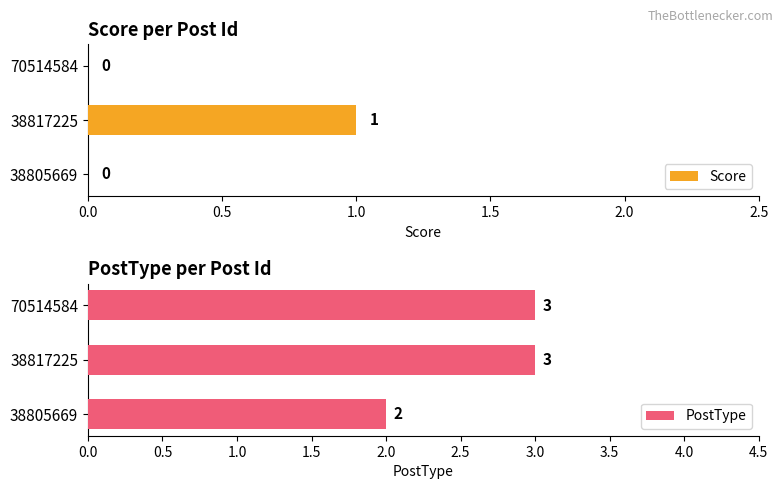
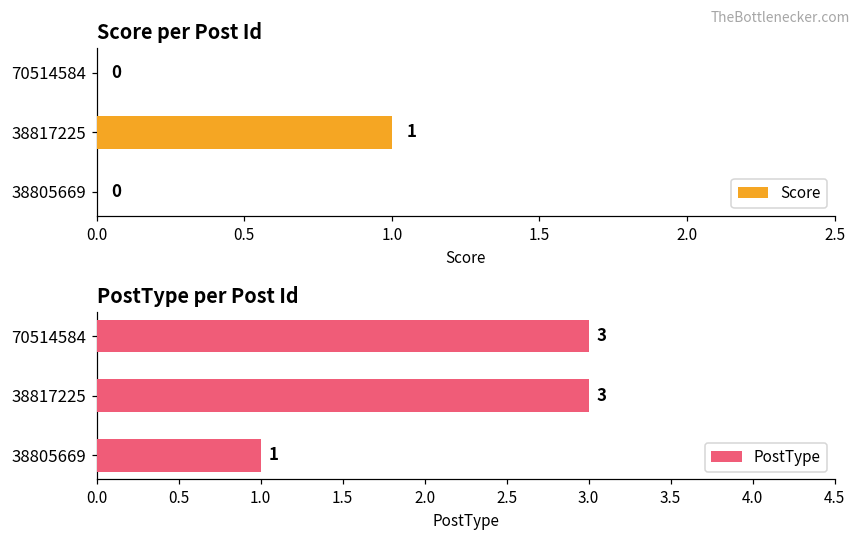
PostType per Post Id, 38805669: 2 -> 1
